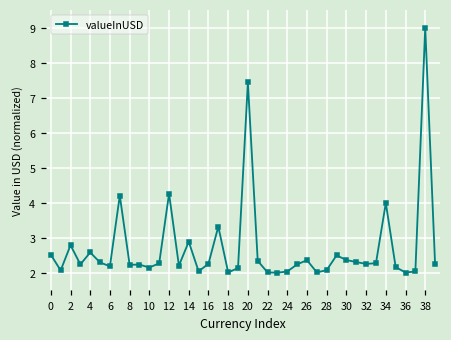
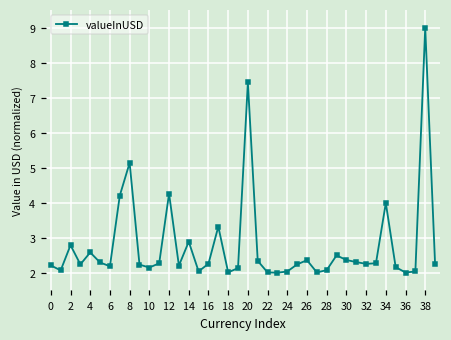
0: 2.5 -> 2.2
8: 2.2 -> 5.1
